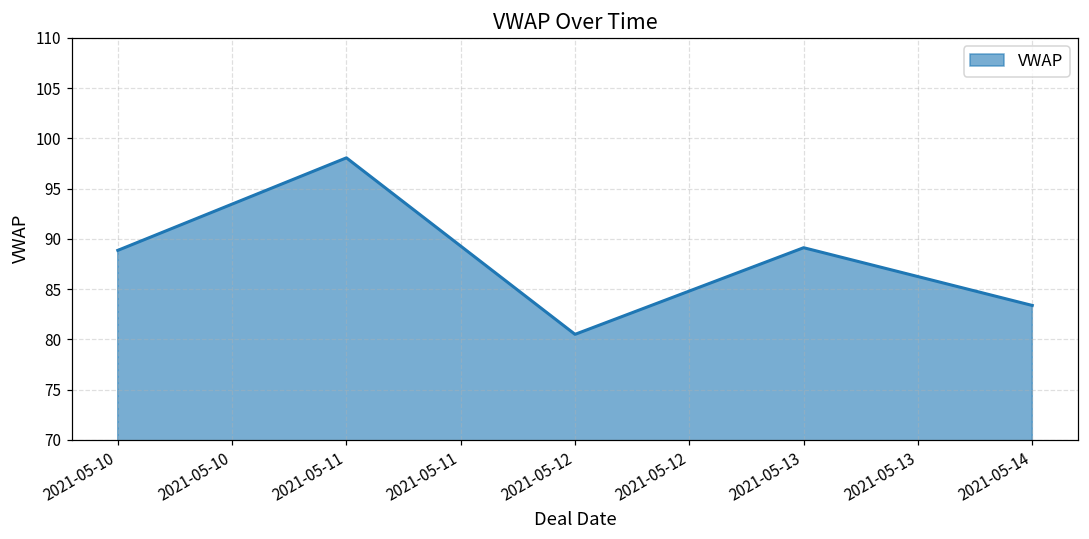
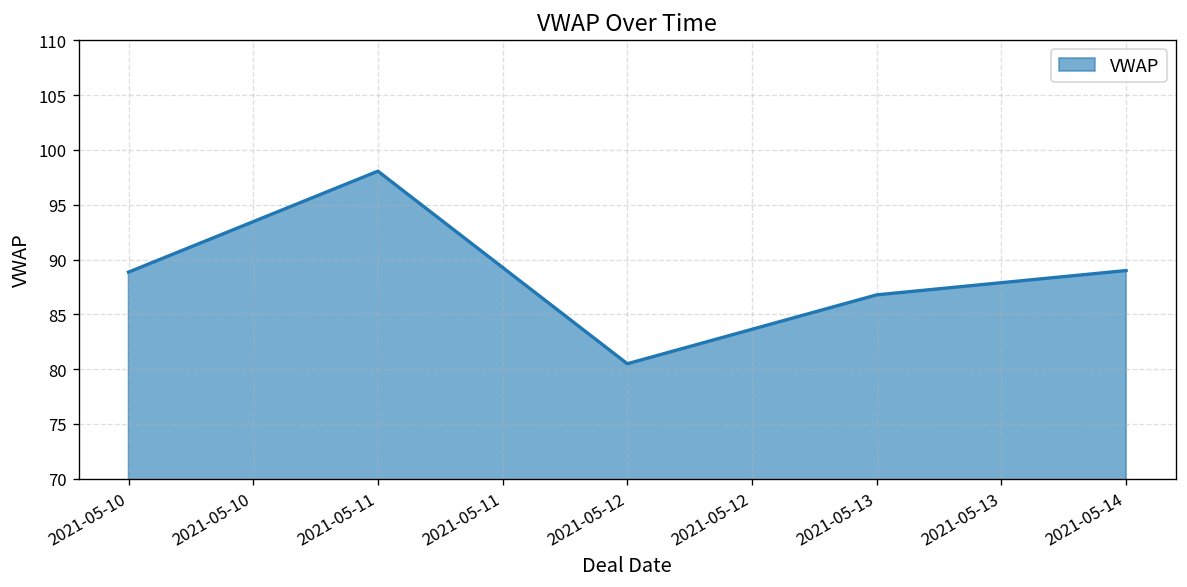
2021-05-13: 89 -> 87
2021-05-14: 83 -> 89
